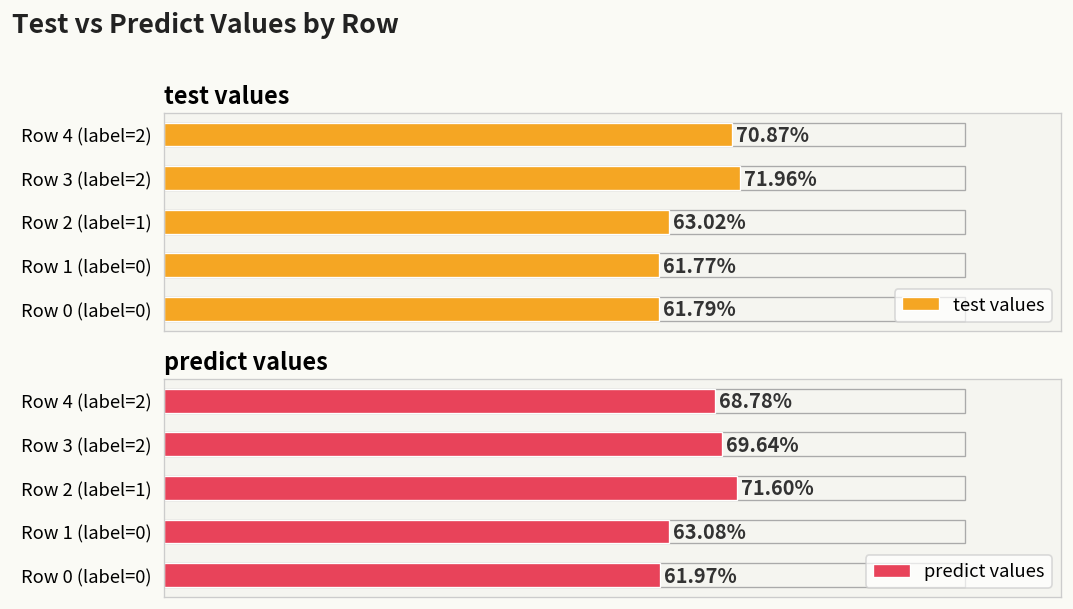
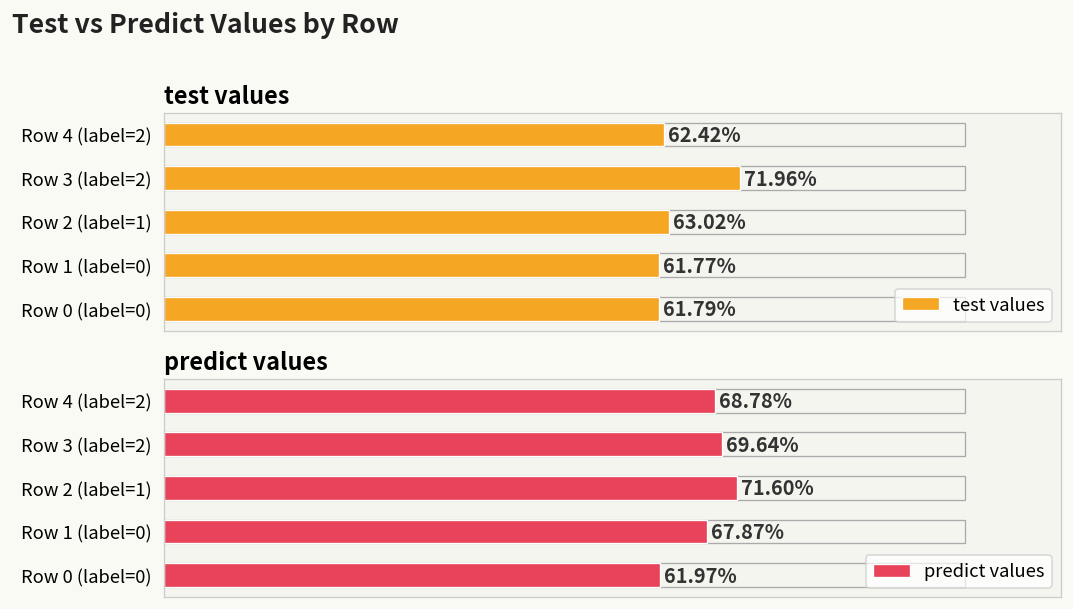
test values, Row 4 (label=2): 70.87% -> 62.42%
predict values, Row 1 (label=0): 63.08% -> 67.87%
